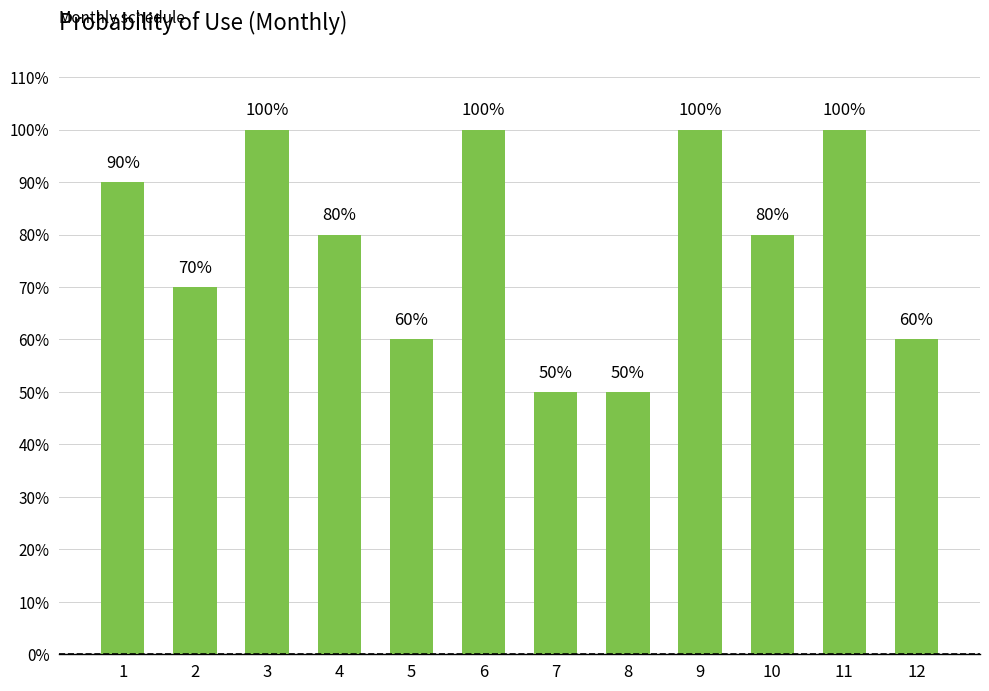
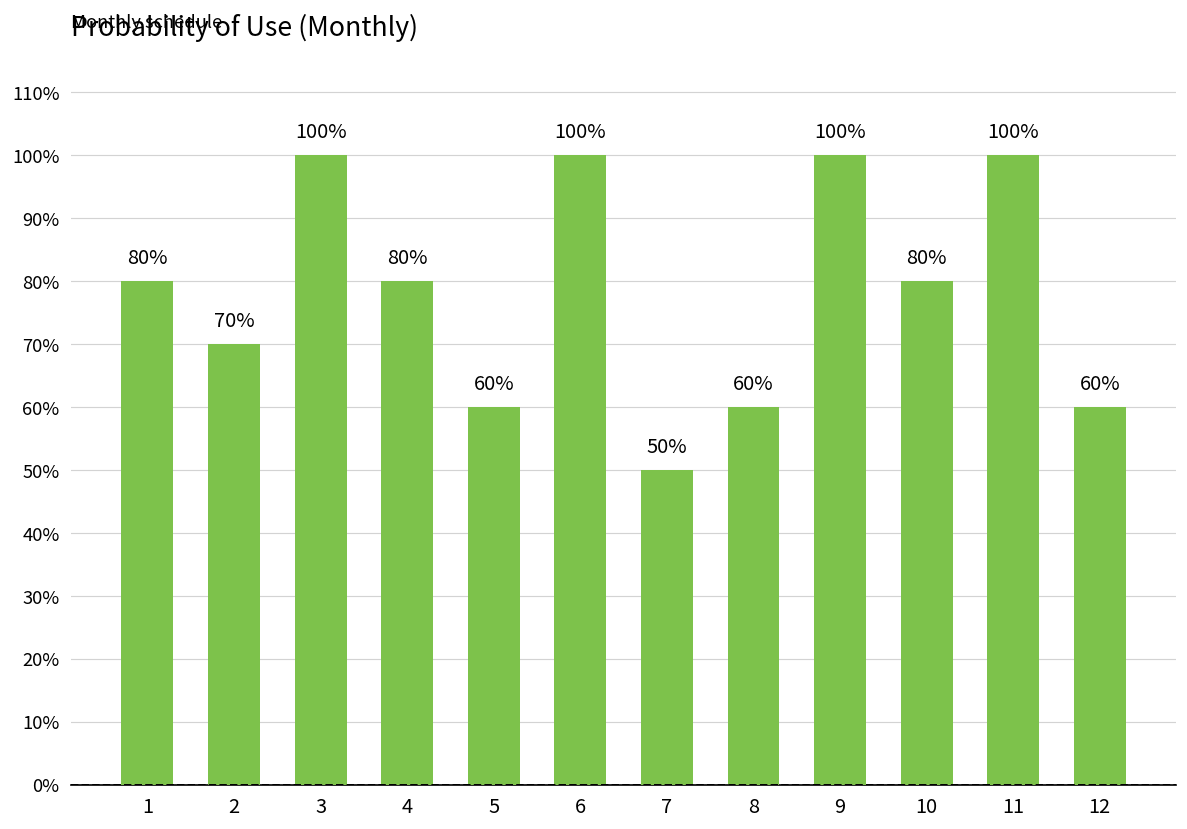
1: 90% -> 80%
8: 50% -> 60%
